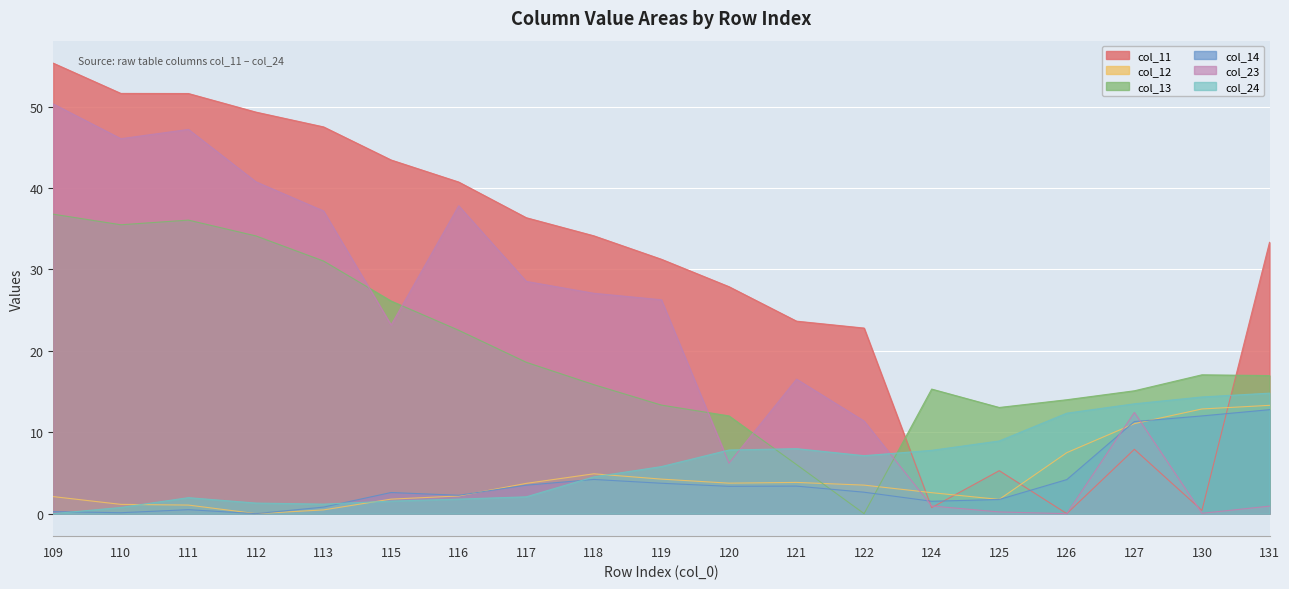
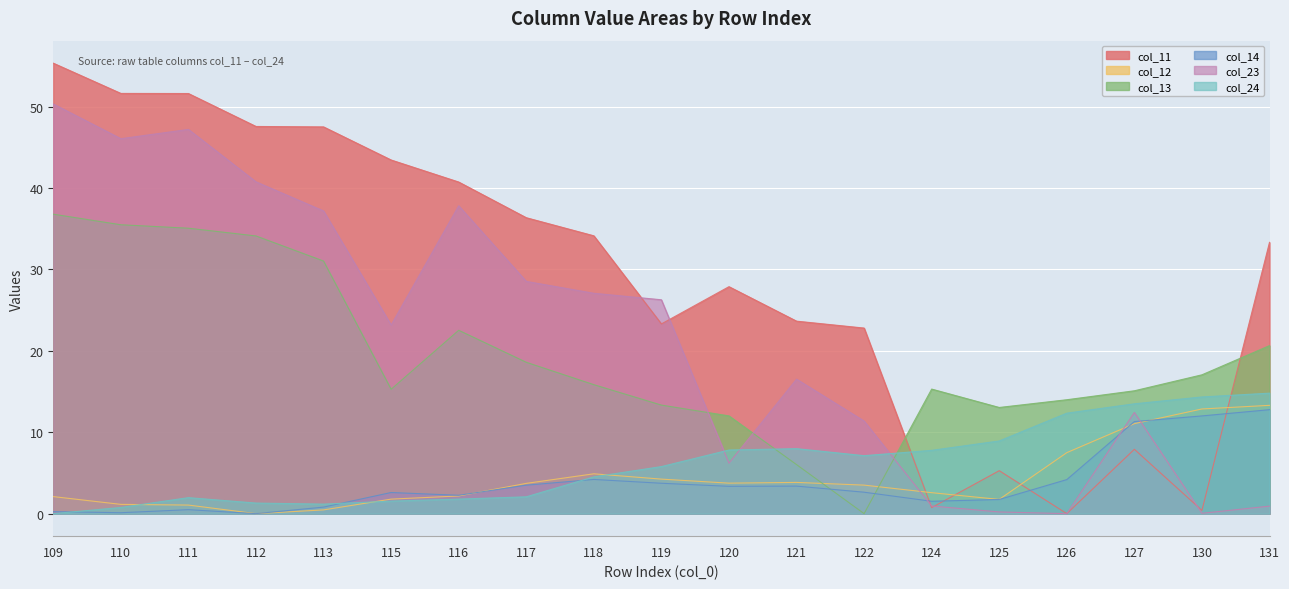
col_13, 111: 36 -> 35
col_11, 112: 49 -> 48
col_13, 115: 26 -> 15
col_11, 119: 31 -> 23
col_13, 131: 17 -> 21
